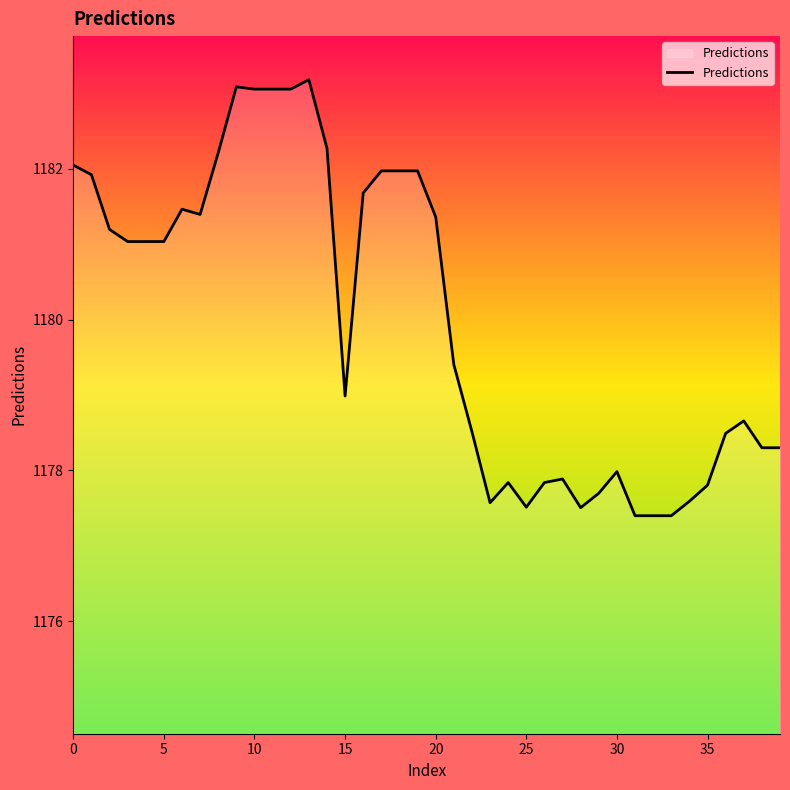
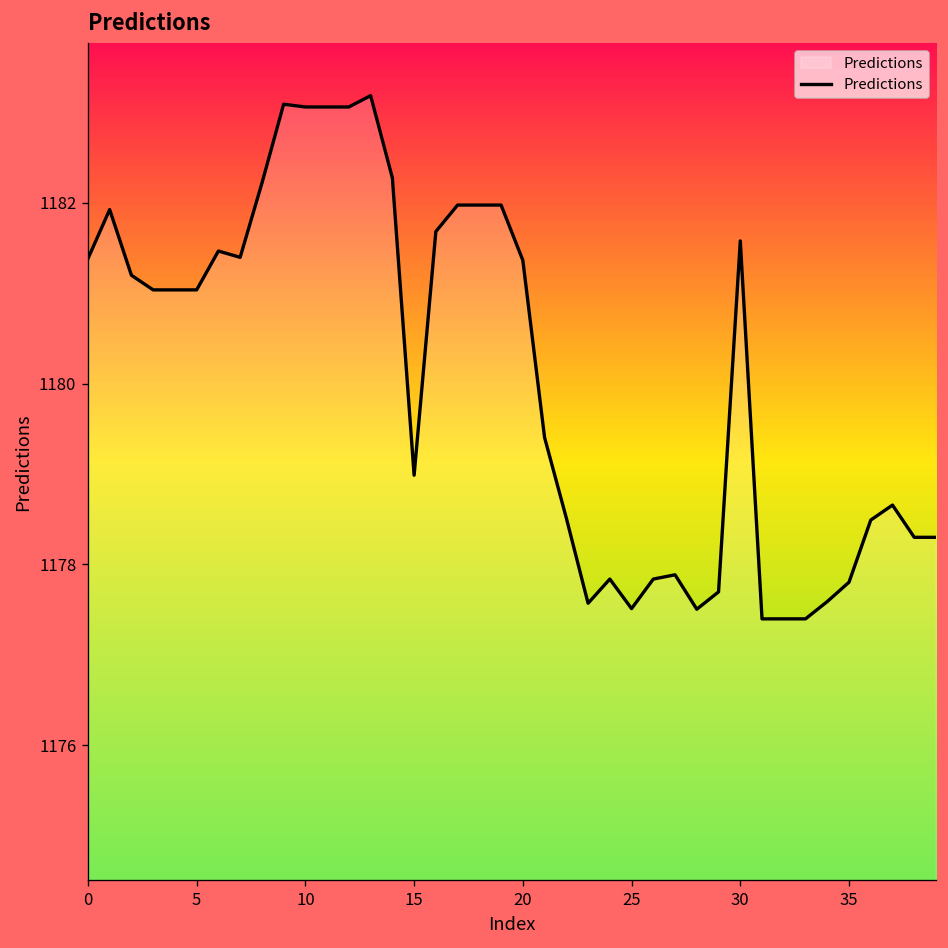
0: 1182.1 -> 1181.4
30: 1178.0 -> 1181.6
